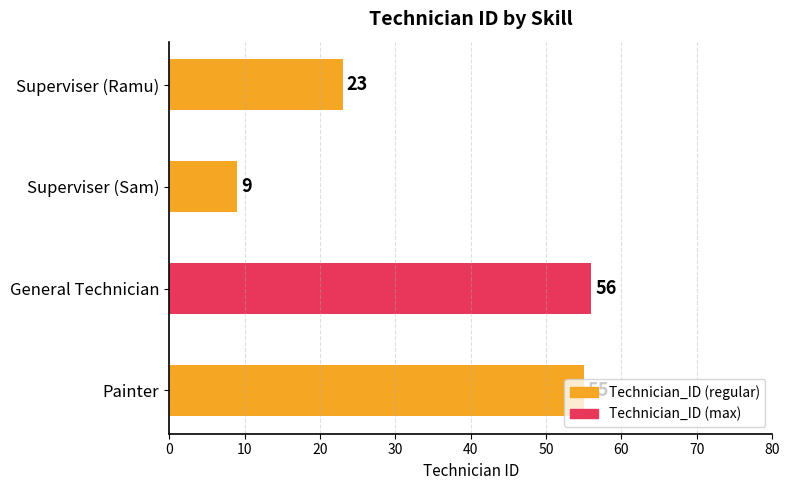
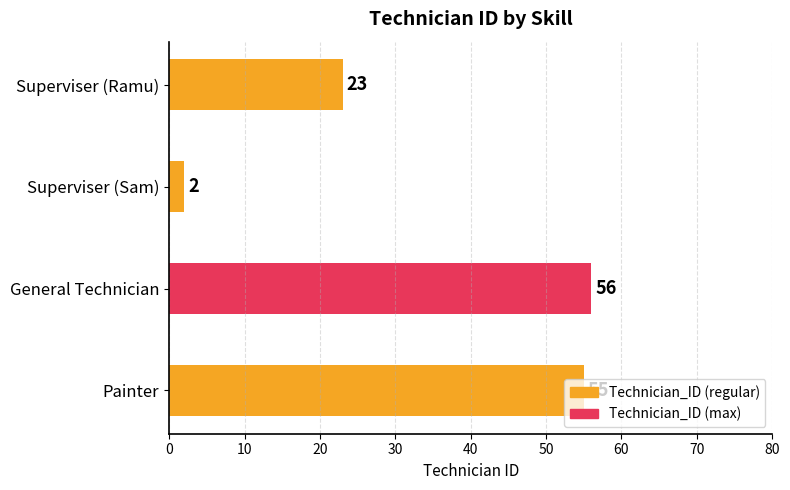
Superviser (Sam): 9 -> 2
